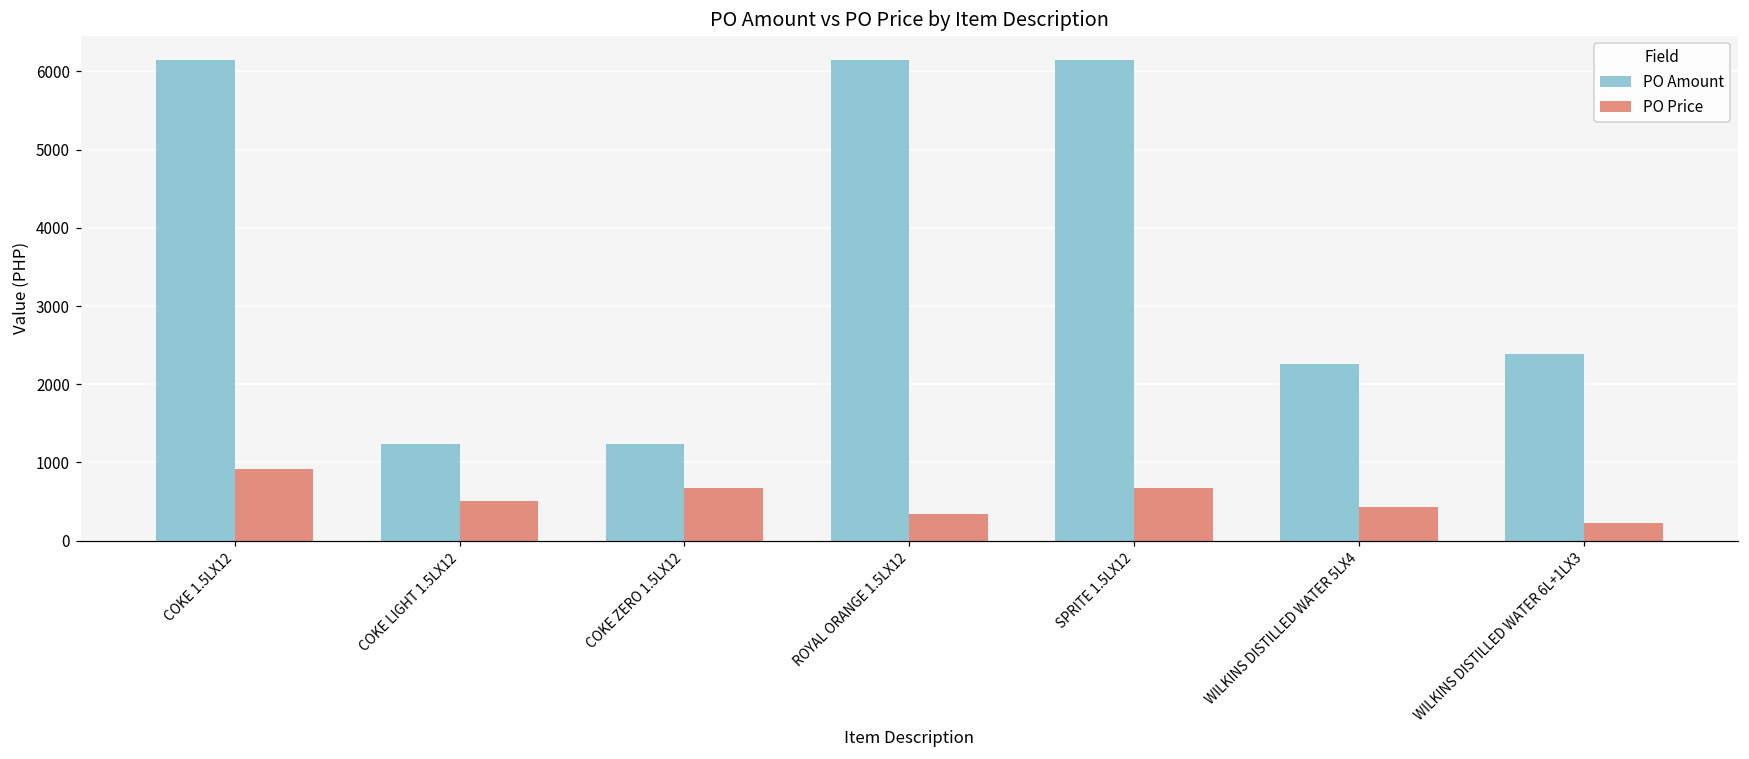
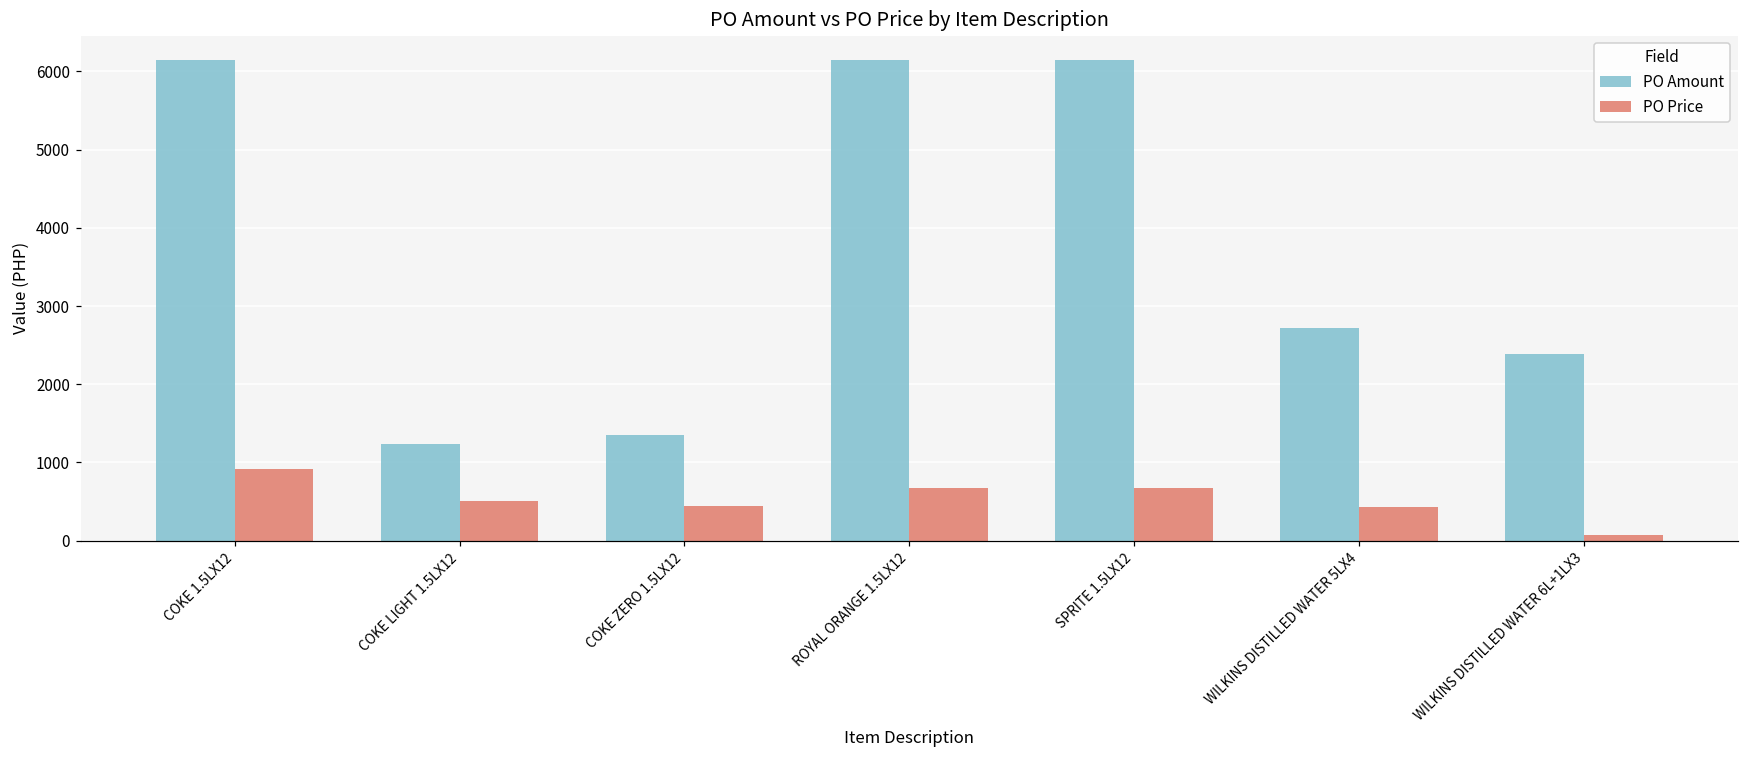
PO Amount, COKE ZERO 1.5LX12: 1200 -> 1400
PO Price, COKE ZERO 1.5LX12: 700 -> 400
PO Price, ROYAL ORANGE 1.5LX12: 300 -> 700
PO Amount, WILKINS DISTILLED WATER 5LX4: 2300 -> 2700
PO Price, WILKINS DISTILLED WATER 6L+1LX3: 200 -> 100
